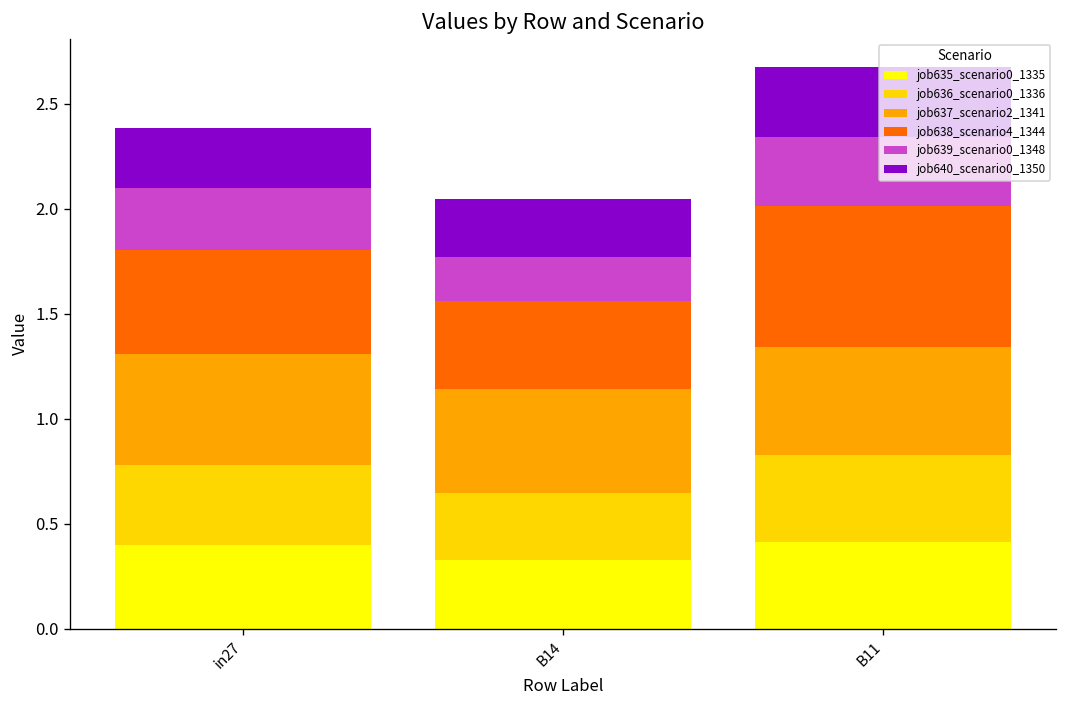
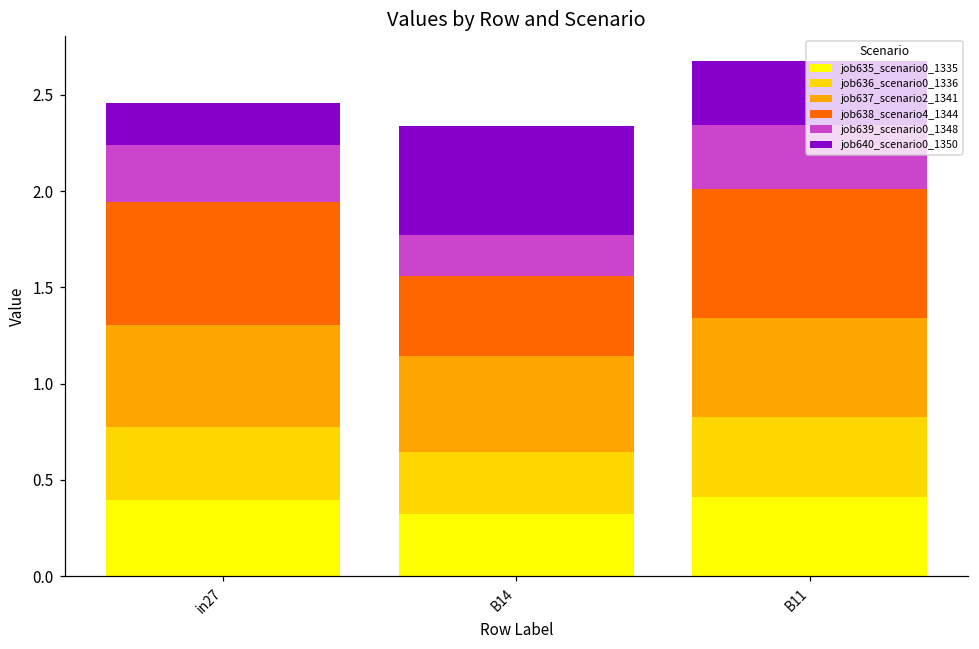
job638_scenario4_1344, in27: 0.50 -> 0.64
job640_scenario0_1350, in27: 0.29 -> 0.22
job640_scenario0_1350, B14: 0.28 -> 0.57
